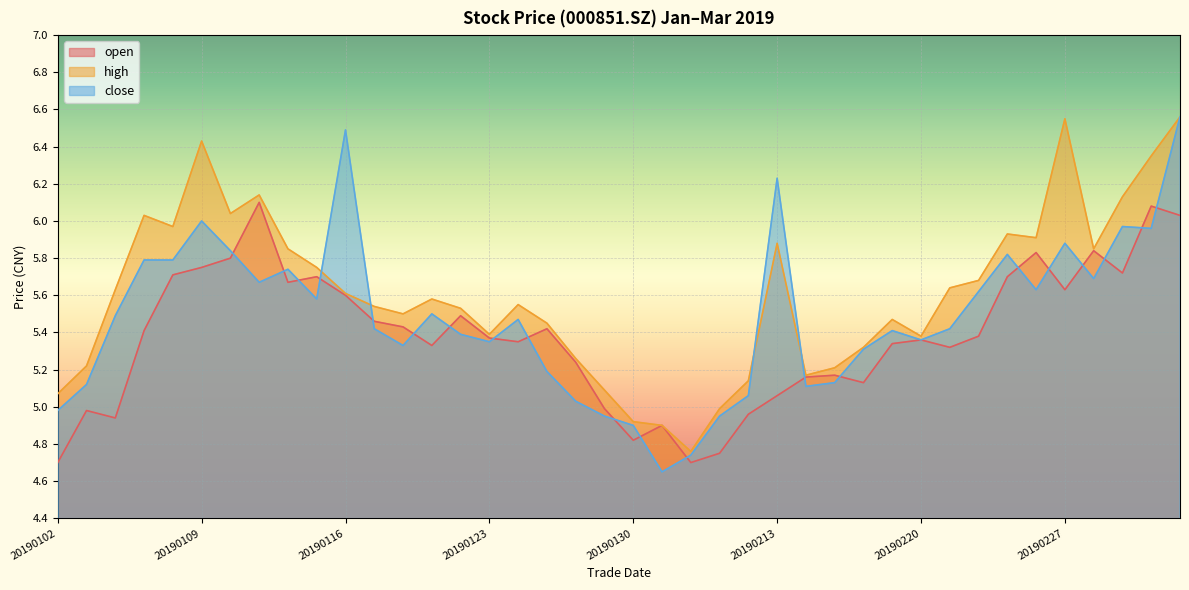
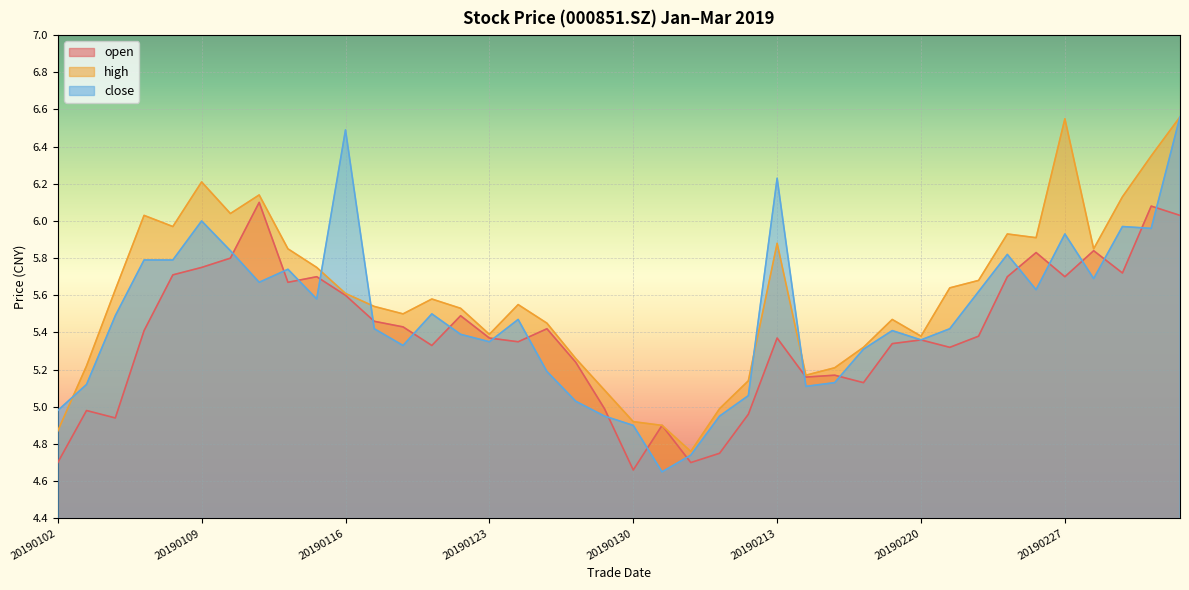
high, 20190102: 5.07 -> 4.87
high, 20190109: 6.43 -> 6.21
open, 20190130: 4.82 -> 4.66
open, 20190213: 5.06 -> 5.37
open, 20190227: 5.63 -> 5.70
close, 20190227: 5.88 -> 5.93
